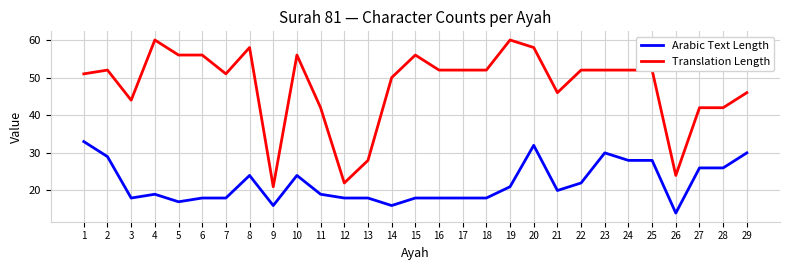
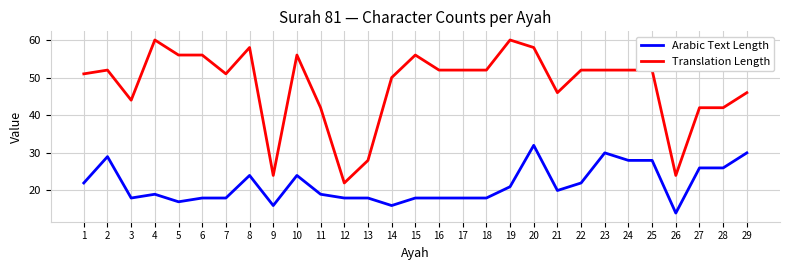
Arabic Text Length, 1: 33 -> 22
Translation Length, 9: 21 -> 24
